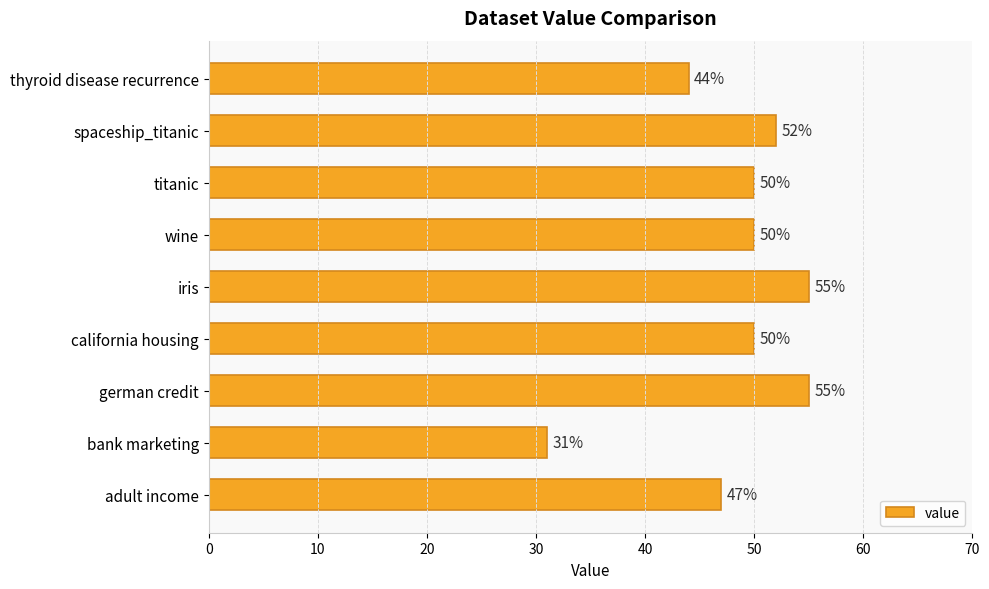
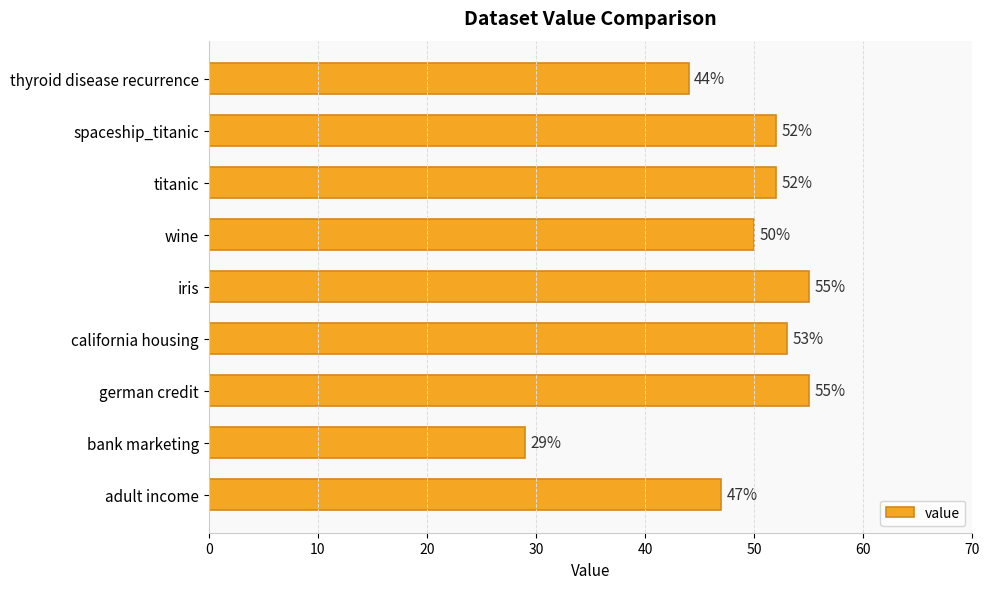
titanic: 50% -> 52%
california housing: 50% -> 53%
bank marketing: 31% -> 29%
